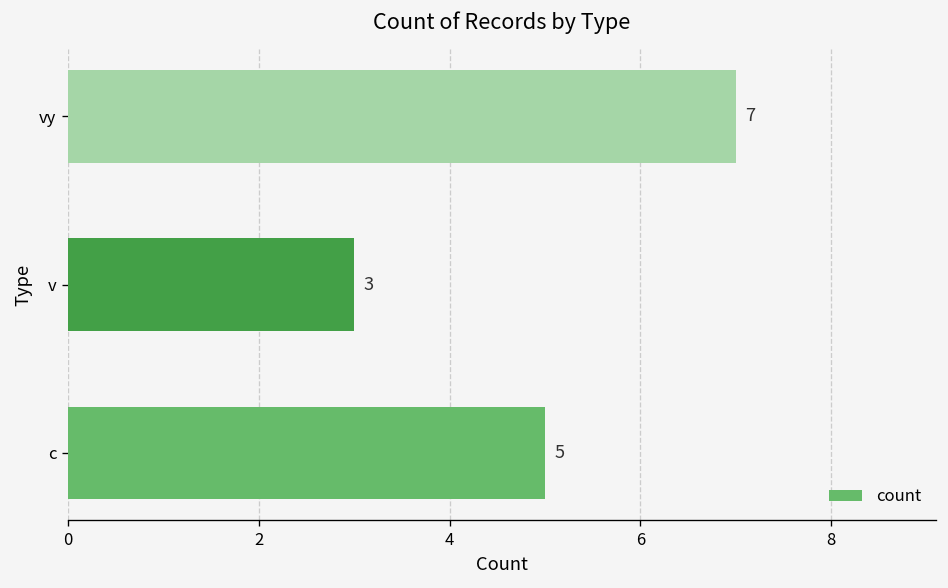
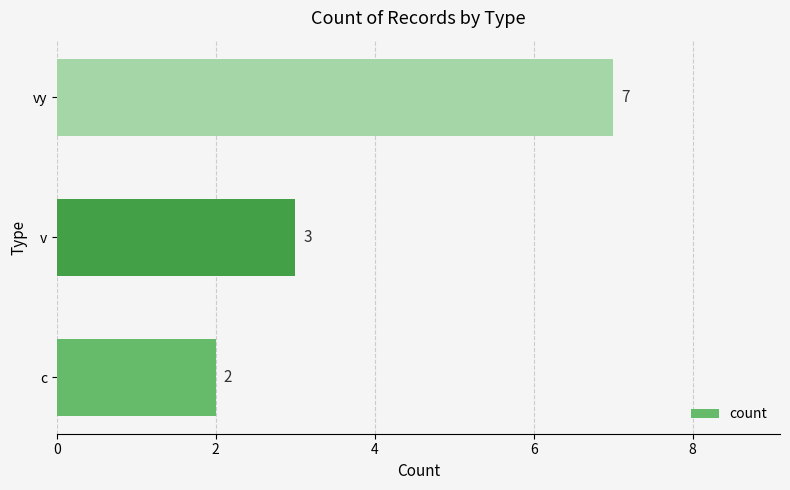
c: 5 -> 2
